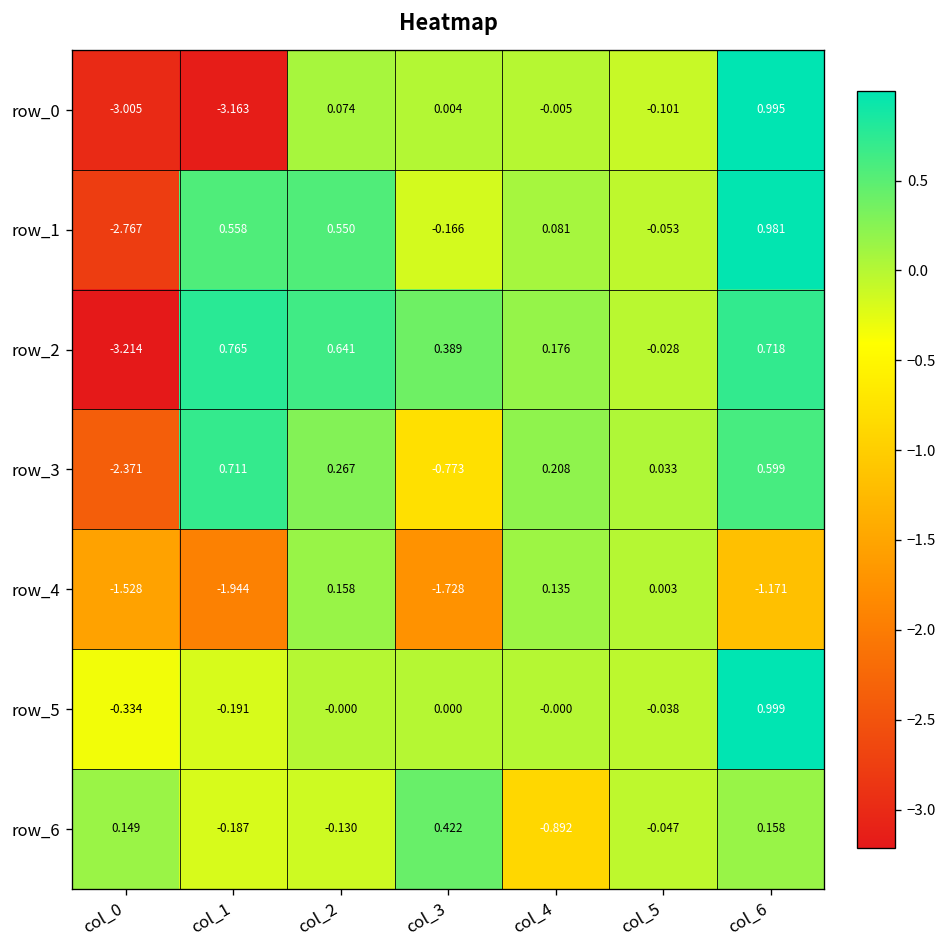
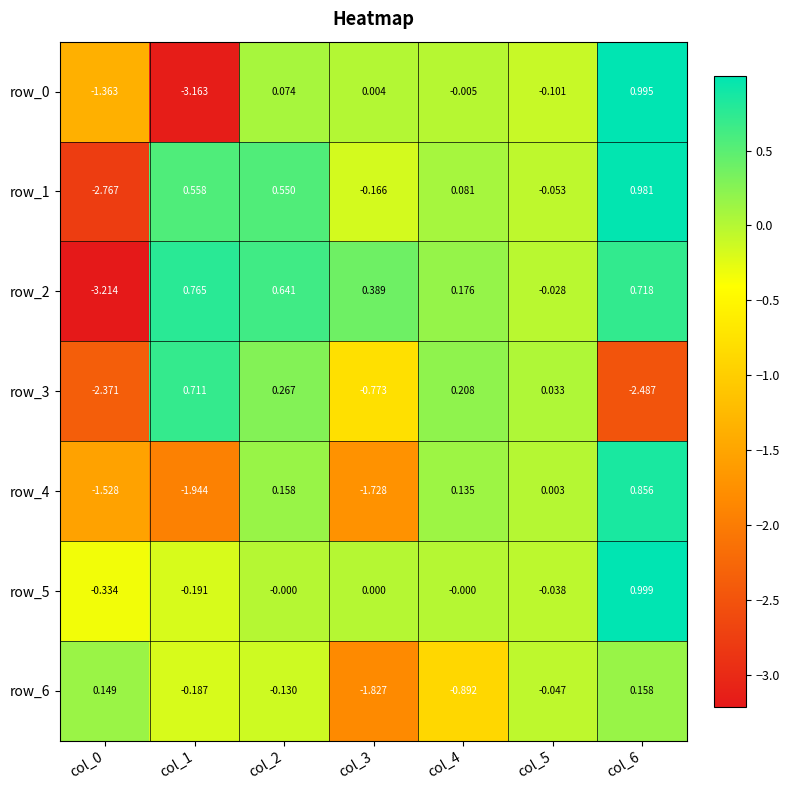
row_0, col_0: -3.005 -> -1.363
row_3, col_6: 0.599 -> -2.487
row_4, col_6: -1.171 -> 0.856
row_6, col_3: 0.422 -> -1.827
